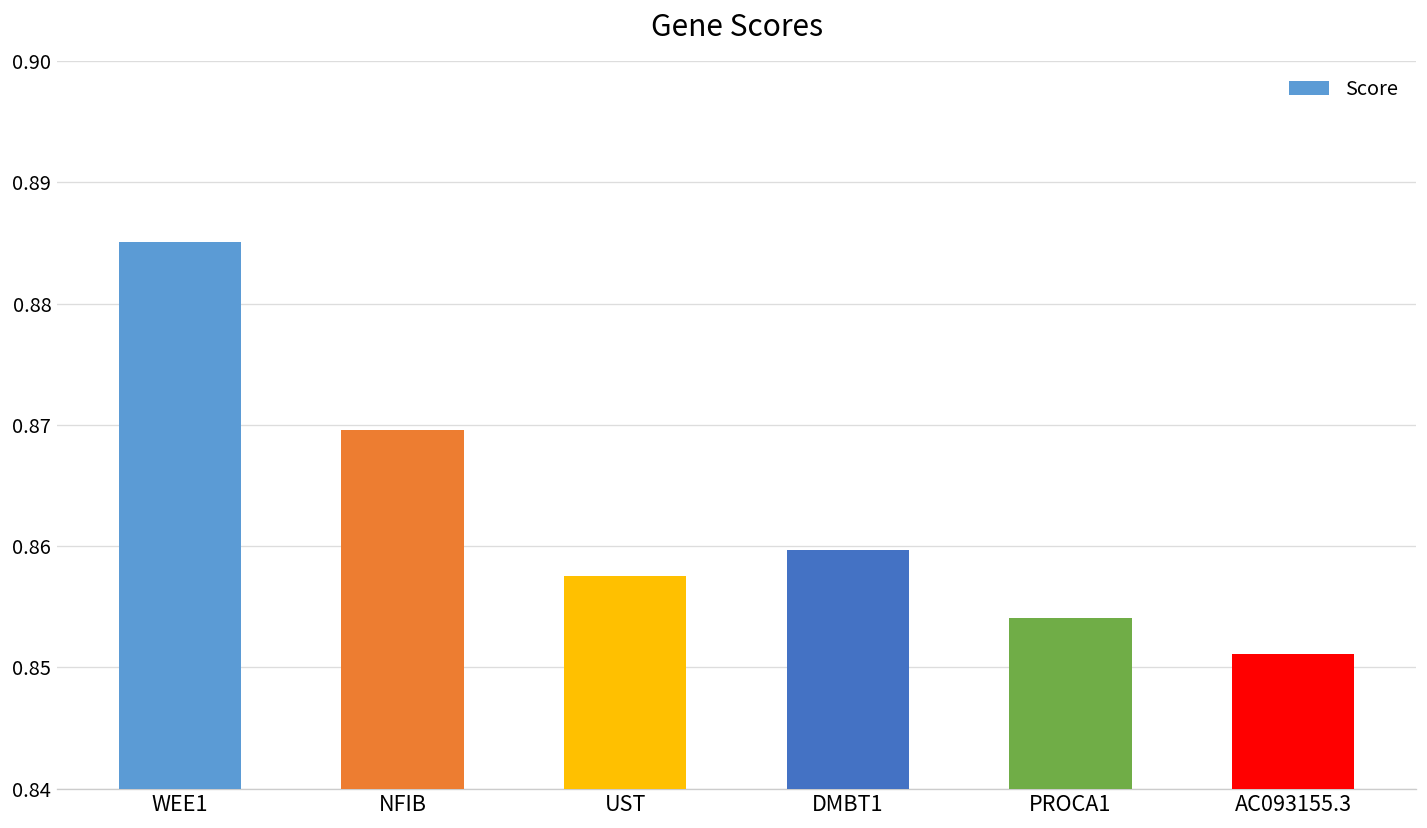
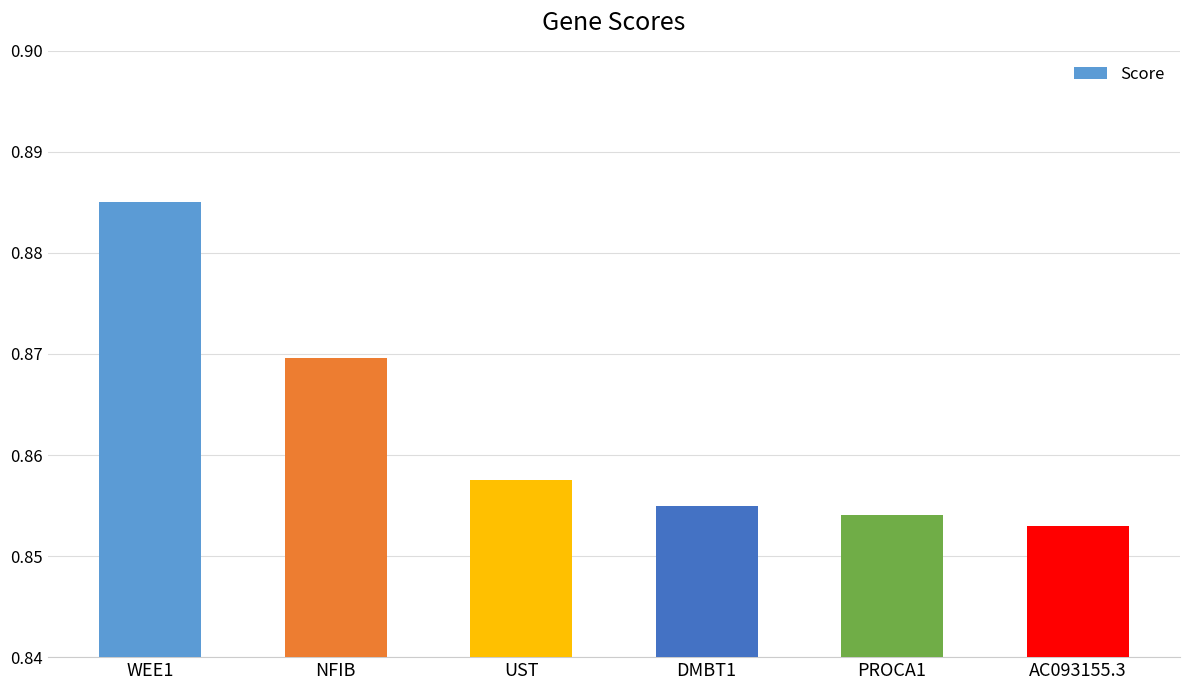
DMBT1: 0.8597 -> 0.8550
AC093155.3: 0.8511 -> 0.8530
